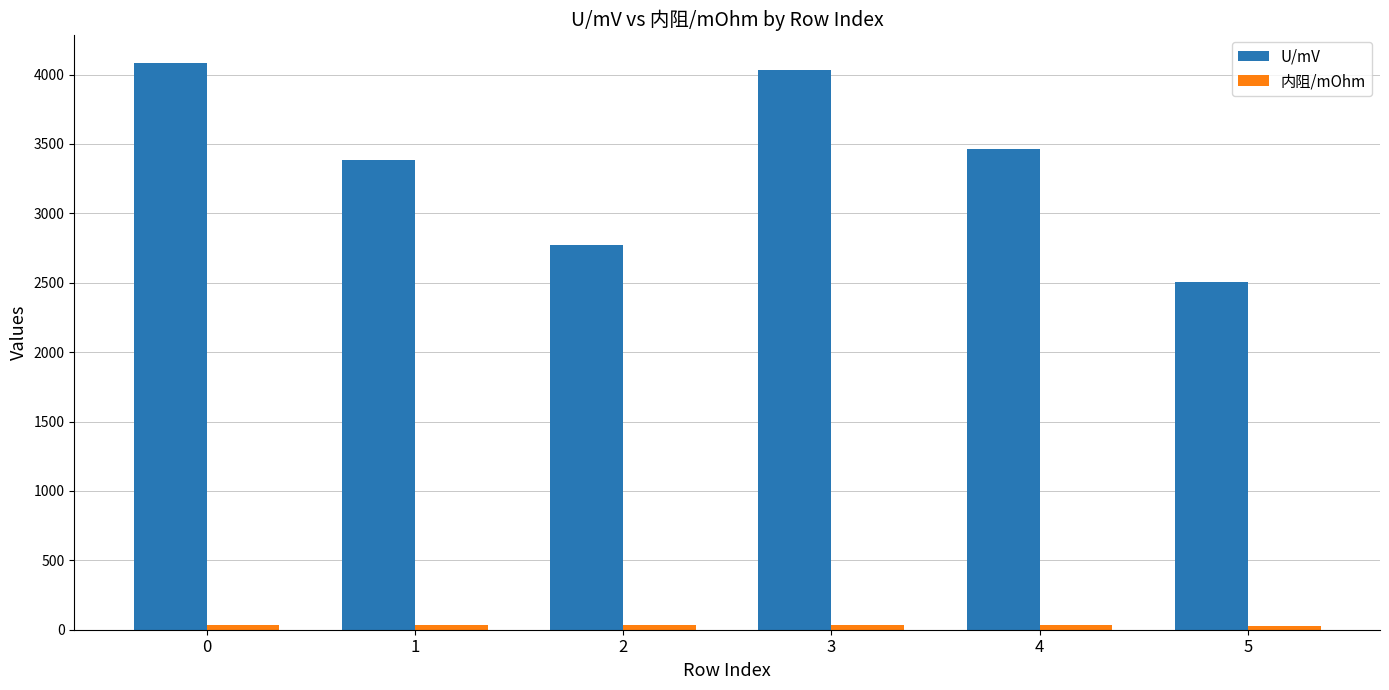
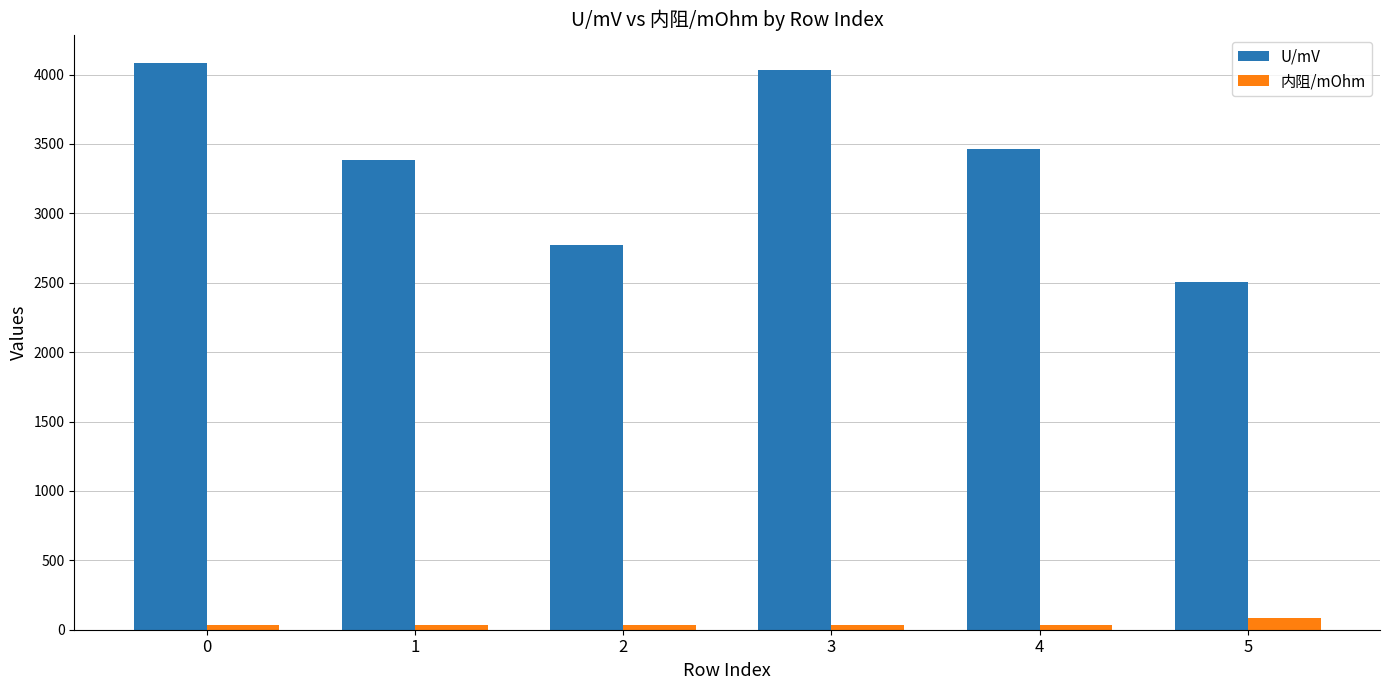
内阻/mOhm, 5: 30 -> 90
